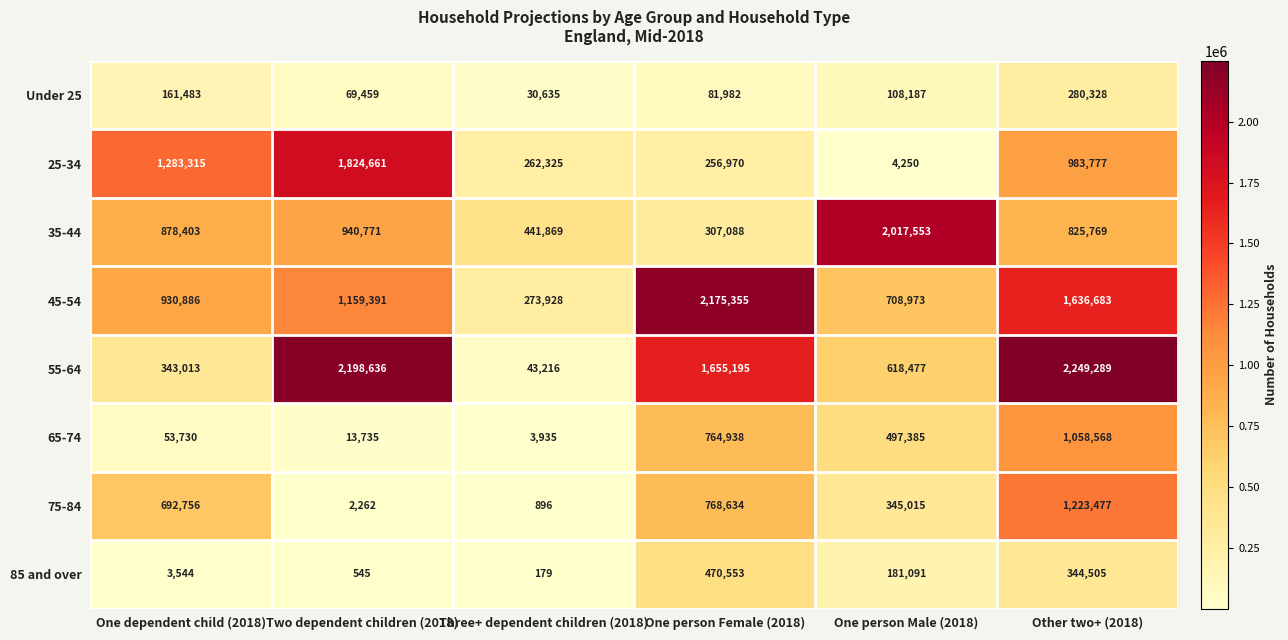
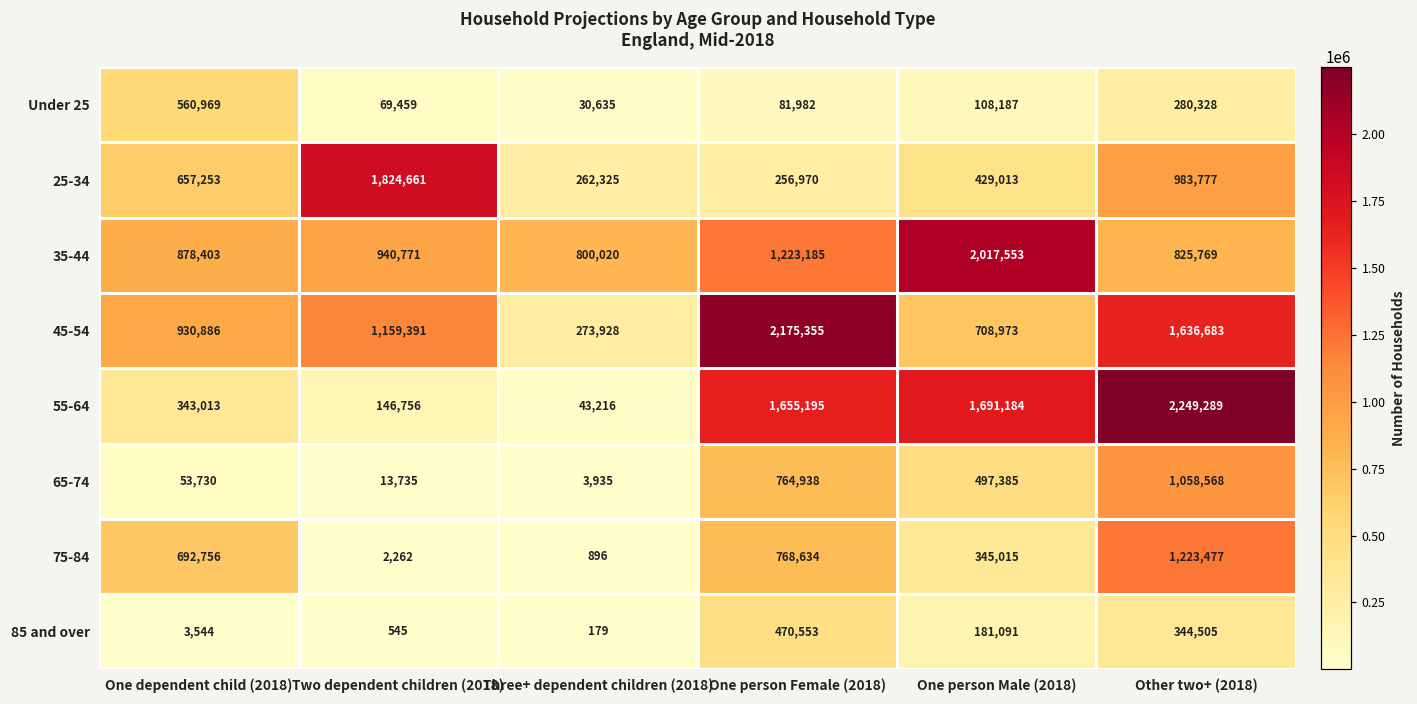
Under 25, One dependent child (2018): 161,483 -> 560,969
25-34, One dependent child (2018): 1,283,315 -> 657,253
25-34, One person Male (2018): 4,250 -> 429,013
35-44, Three+ dependent children (2018): 441,869 -> 800,020
35-44, One person Female (2018): 307,088 -> 1,223,185
55-64, Two dependent children (2018): 2,198,636 -> 146,756
55-64, One person Male (2018): 618,477 -> 1,691,184
